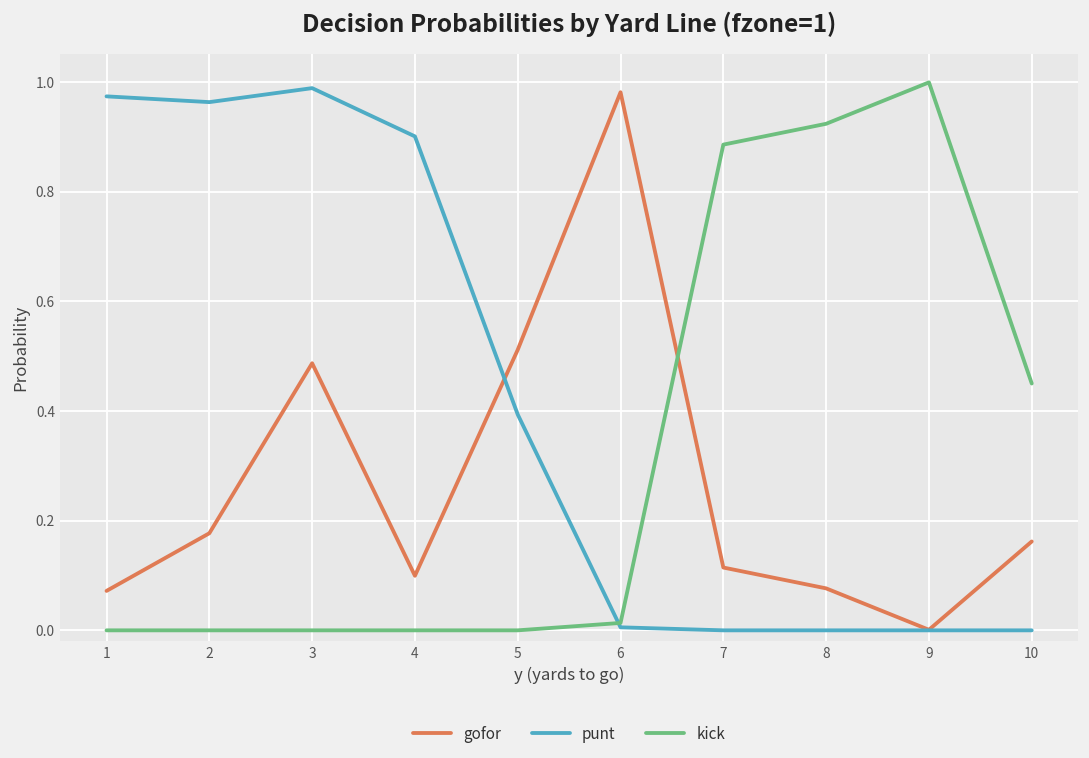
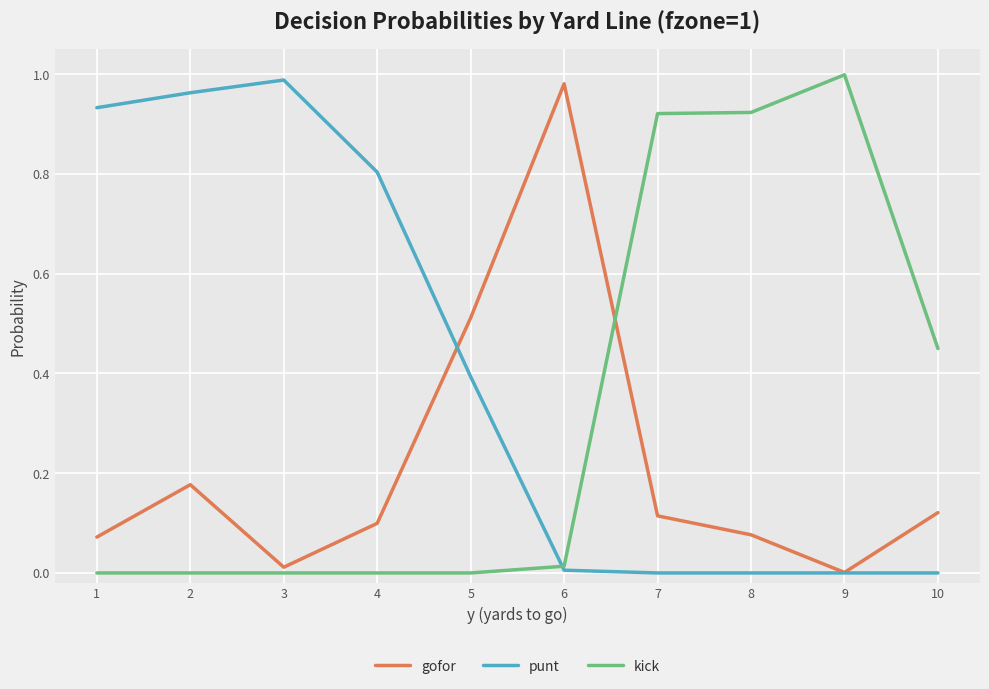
punt, 1: 0.97 -> 0.93
gofor, 3: 0.49 -> 0.01
punt, 4: 0.90 -> 0.80
kick, 7: 0.89 -> 0.92
gofor, 10: 0.16 -> 0.12
